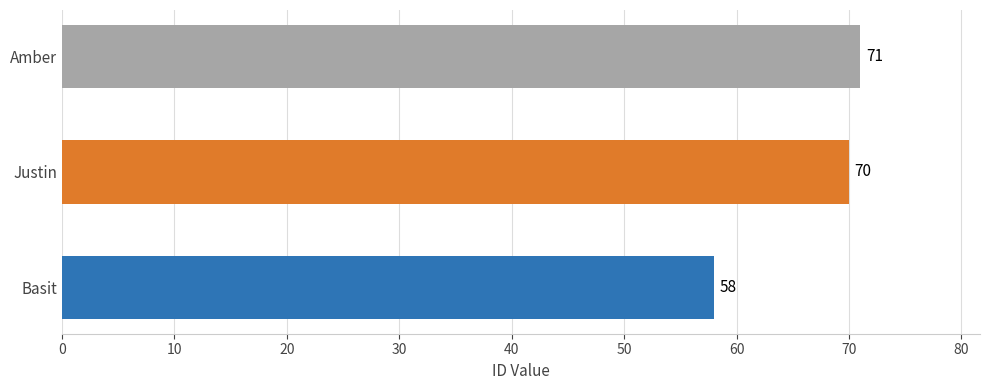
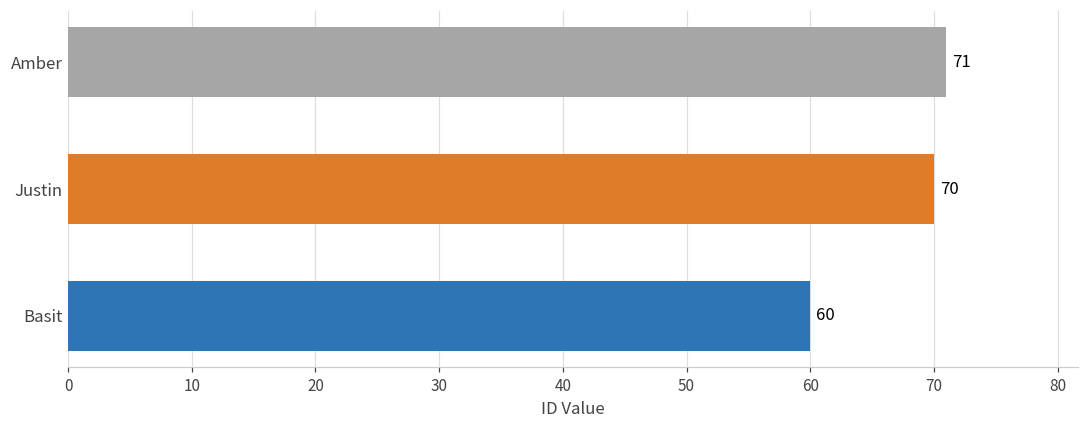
Basit: 58 -> 60
